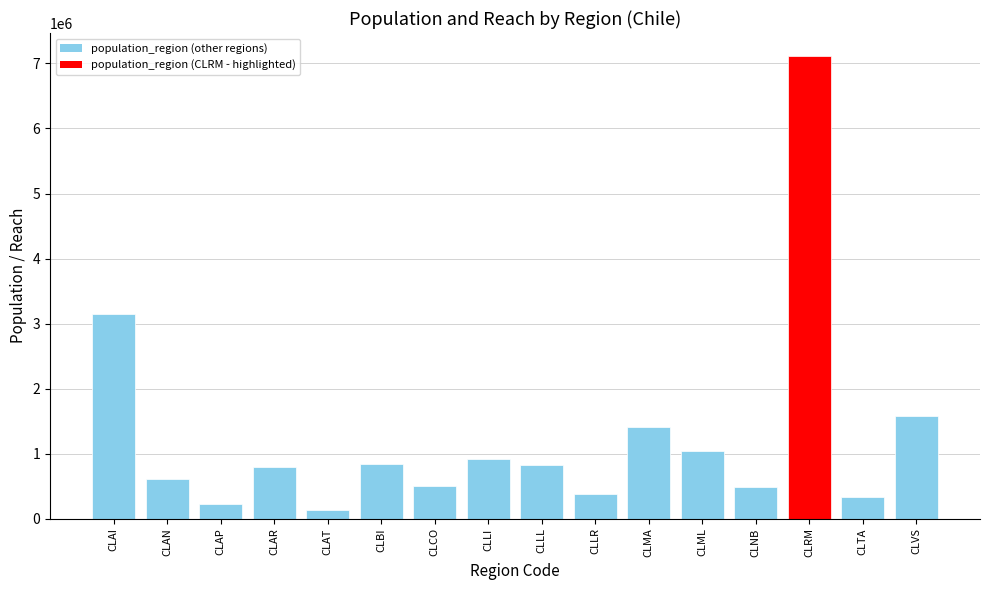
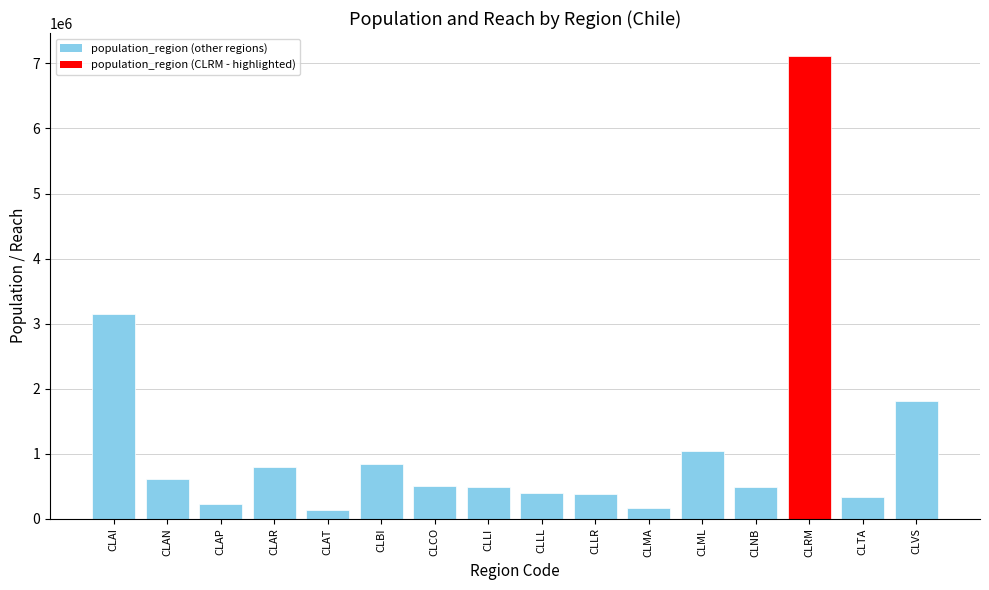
CLLI: 900000 -> 500000
CLLL: 800000 -> 400000
CLMA: 1400000 -> 200000
CLVS: 1600000 -> 1800000
